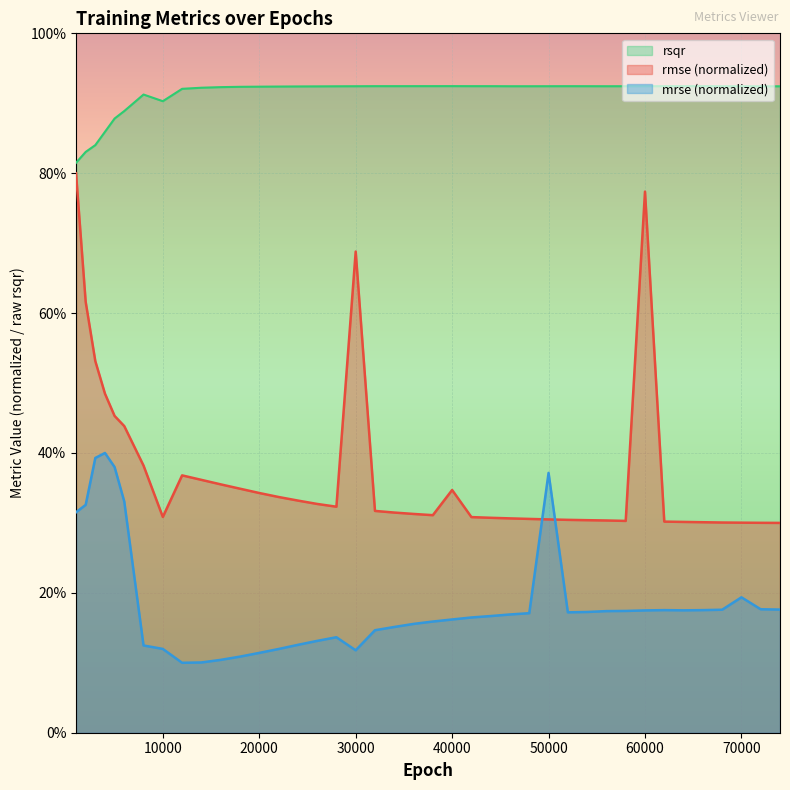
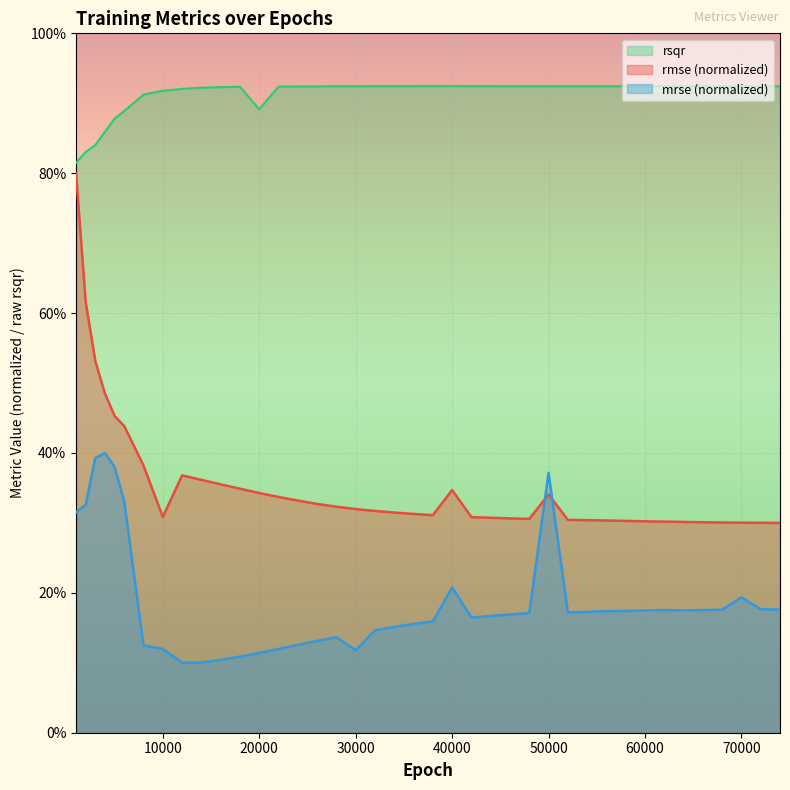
rsqr, 10000: 90% -> 92%
rsqr, 20000: 92% -> 89%
rmse (normalized), 30000: 69% -> 32%
mrse (normalized), 40000: 16% -> 21%
rmse (normalized), 50000: 30% -> 34%
rmse (normalized), 60000: 77% -> 30%
